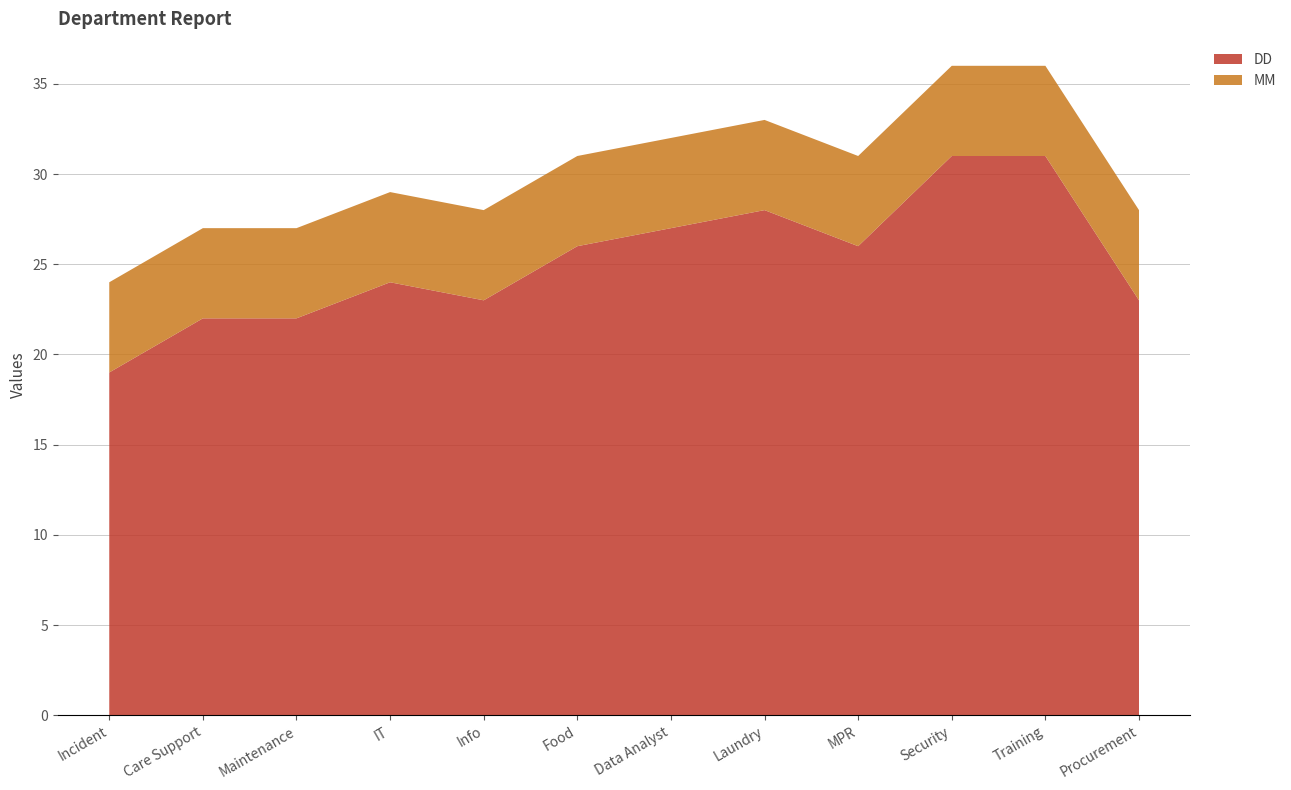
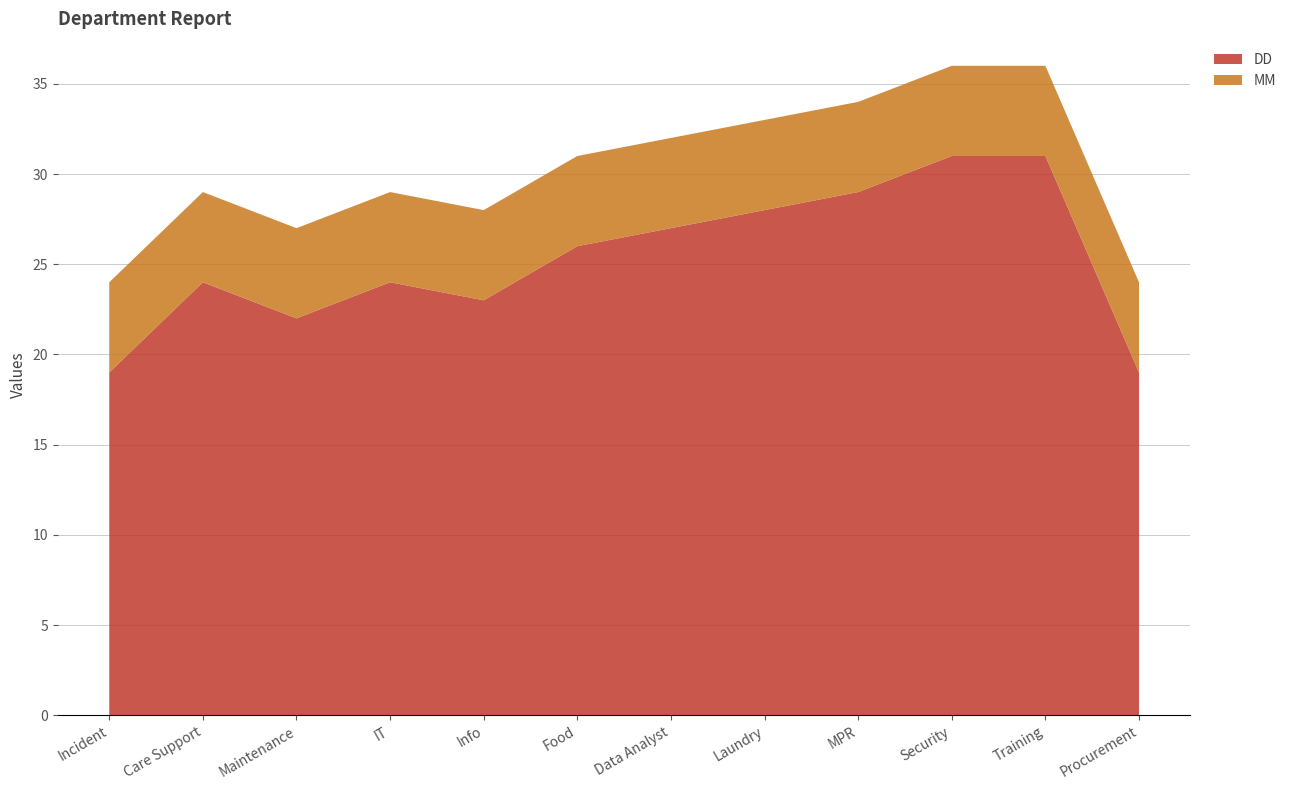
DD, Care Support: 22 -> 24
DD, MPR: 26 -> 29
DD, Procurement: 23 -> 19
